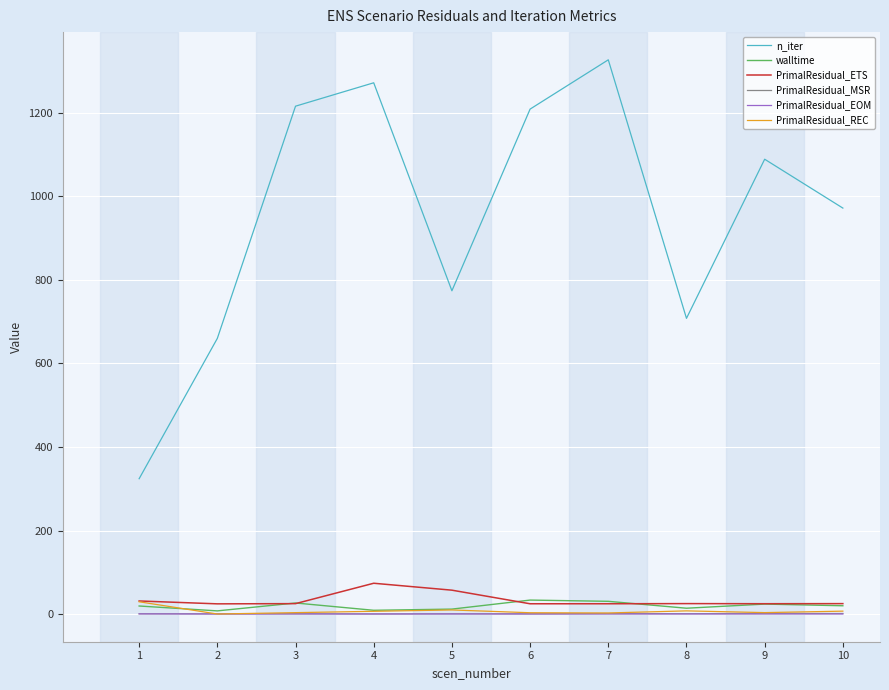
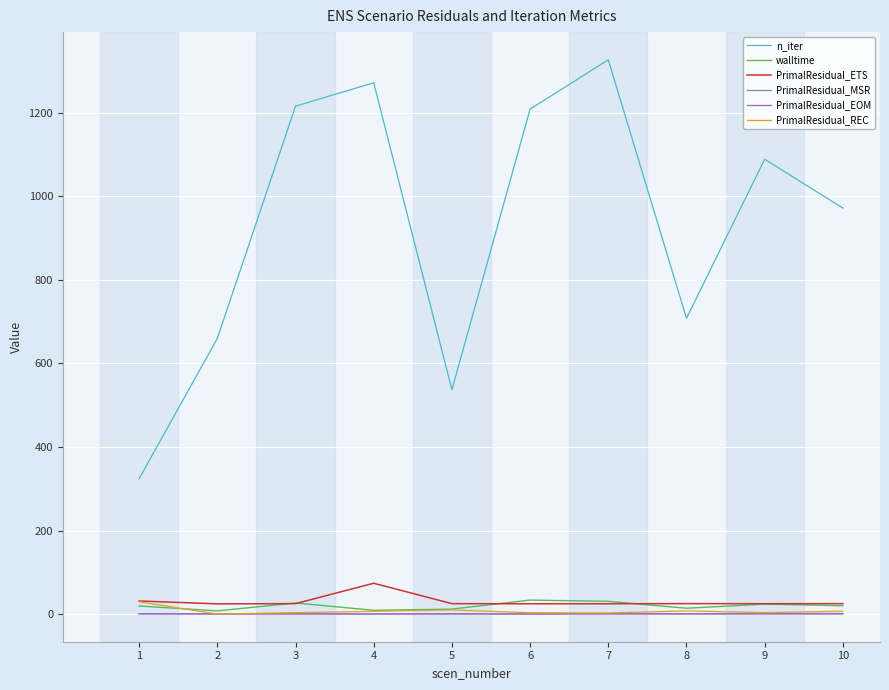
n_iter, 5: 770 -> 540
PrimalResidual_ETS, 5: 60 -> 20
